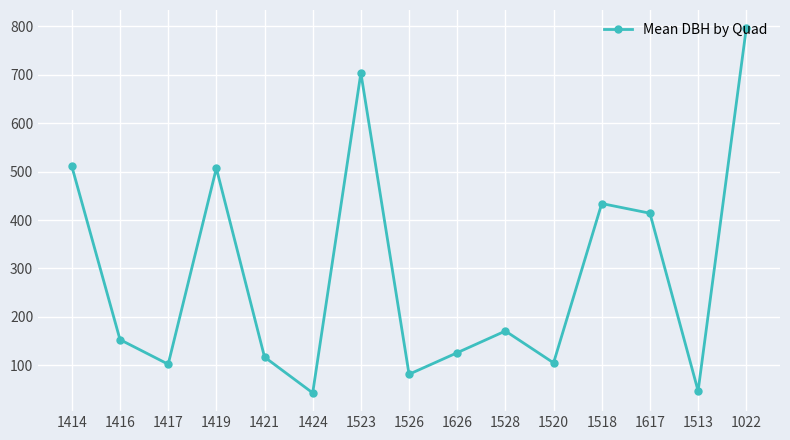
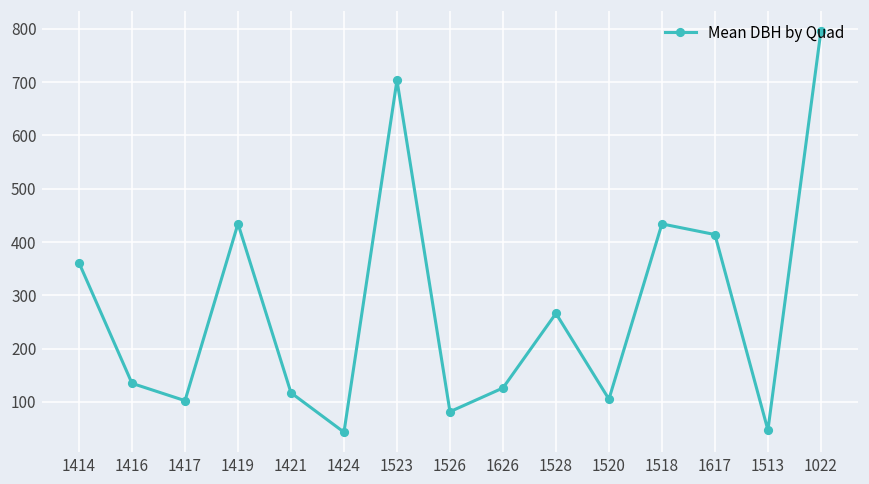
1414: 510 -> 360
1416: 150 -> 130
1419: 510 -> 430
1528: 170 -> 270
